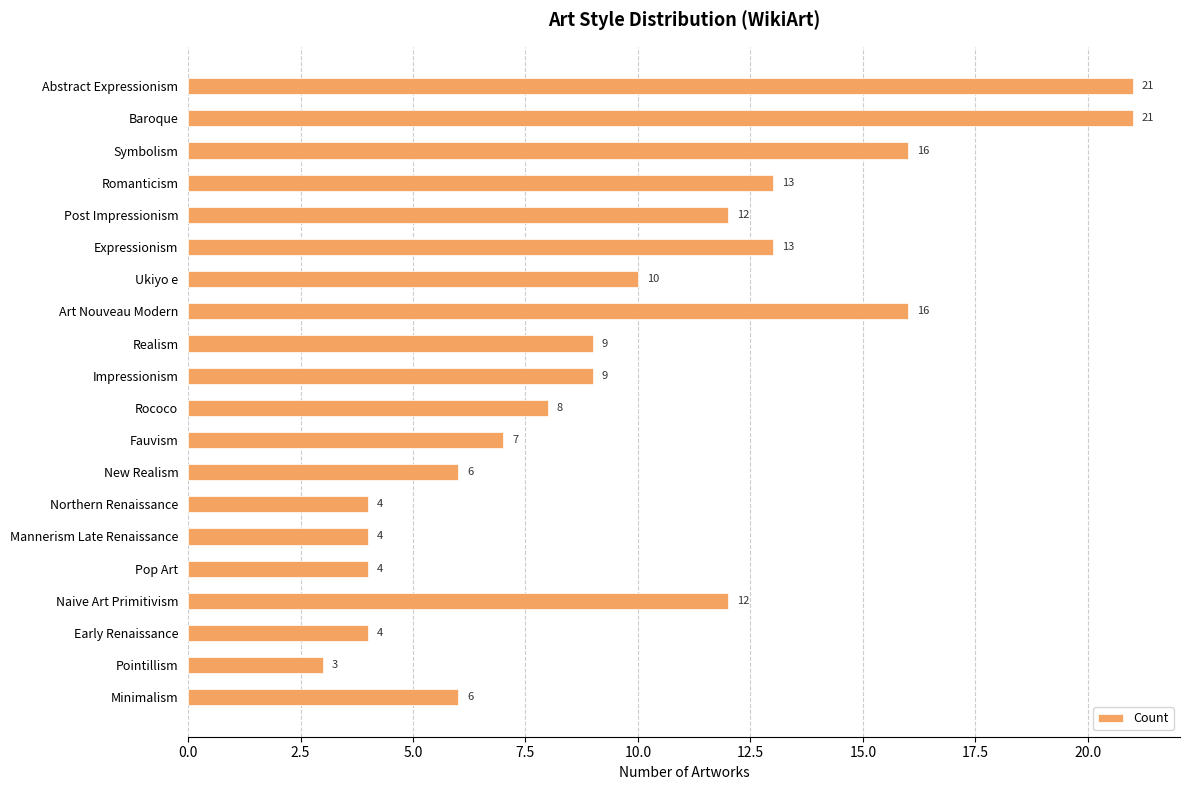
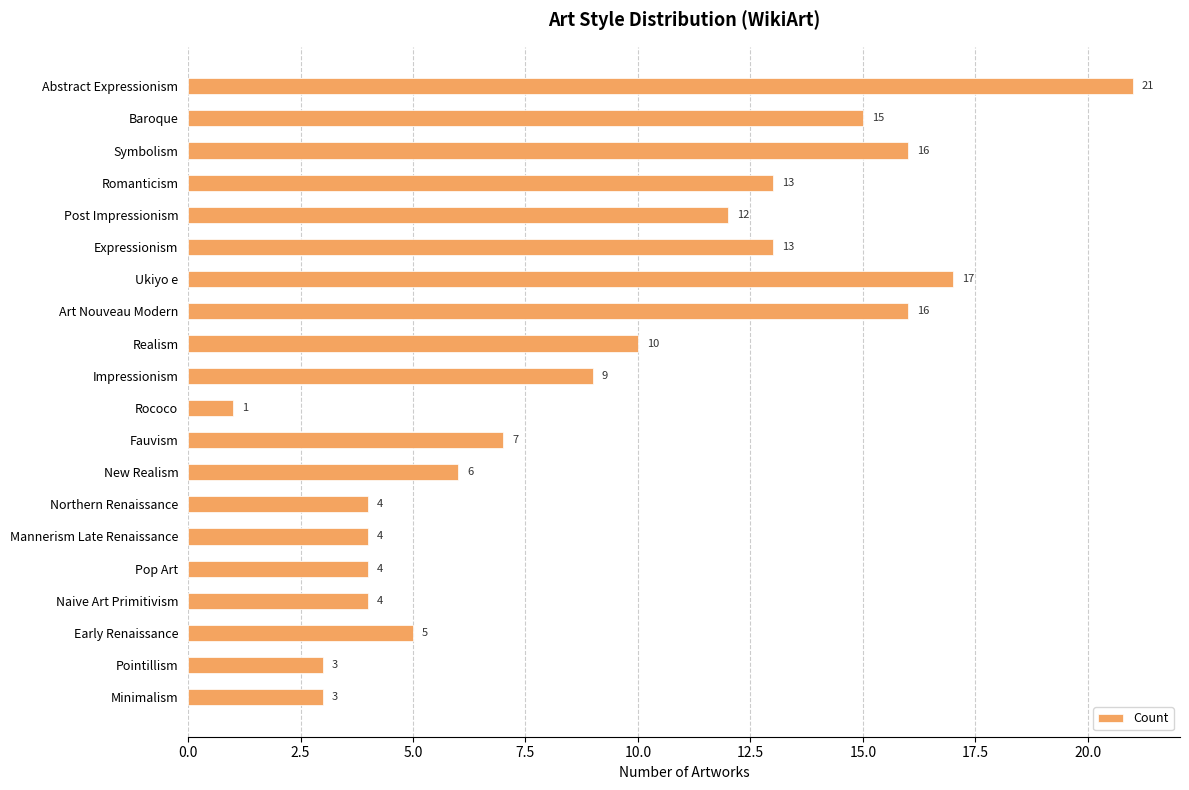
Baroque: 21 -> 15
Ukiyo e: 10 -> 17
Realism: 9 -> 10
Rococo: 8 -> 1
Naive Art Primitivism: 12 -> 4
Early Renaissance: 4 -> 5
Minimalism: 6 -> 3
